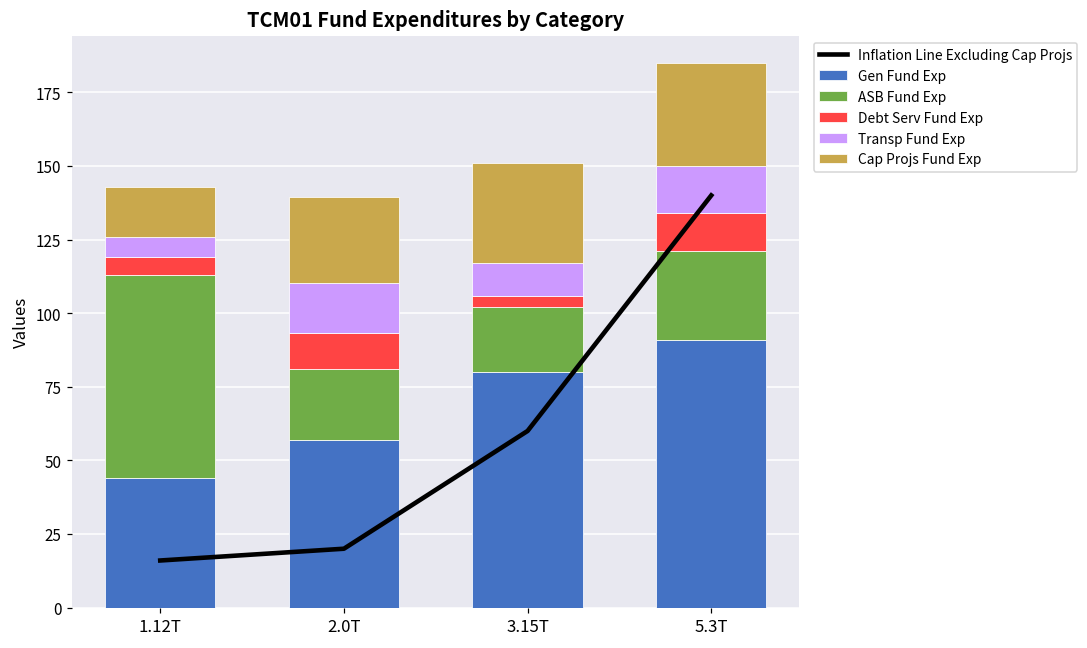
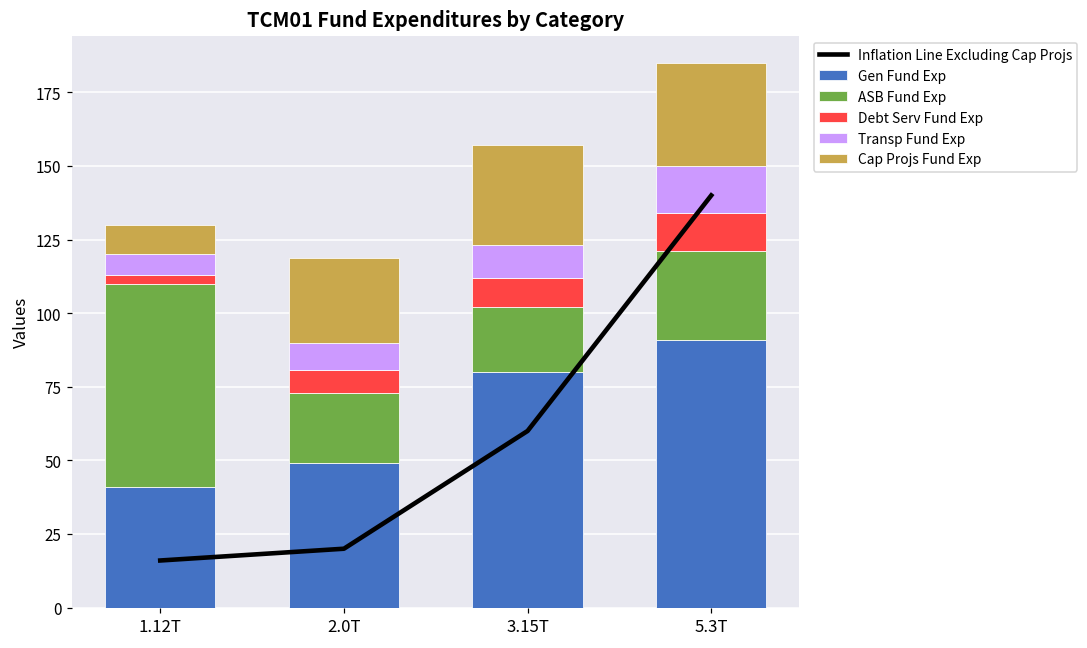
Gen Fund Exp, 1.12T: 44 -> 41
Debt Serv Fund Exp, 1.12T: 6 -> 3
Cap Projs Fund Exp, 1.12T: 17 -> 10
Gen Fund Exp, 2.0T: 57 -> 49
Debt Serv Fund Exp, 2.0T: 12 -> 8
Transp Fund Exp, 2.0T: 17 -> 9
Debt Serv Fund Exp, 3.15T: 4 -> 10
